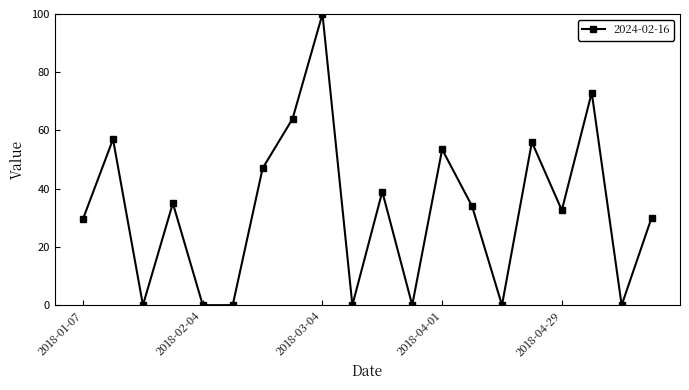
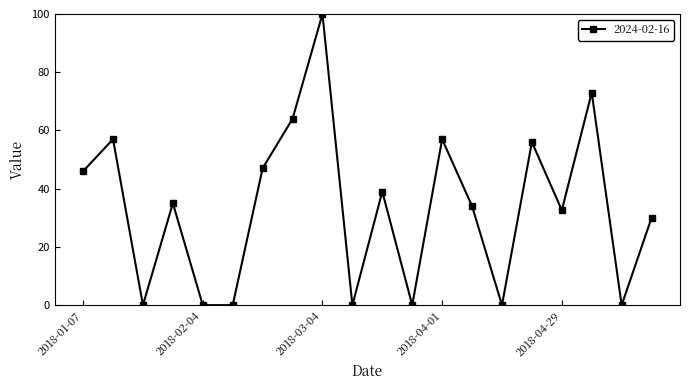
2018-01-07: 30 -> 46
2018-04-01: 54 -> 57
